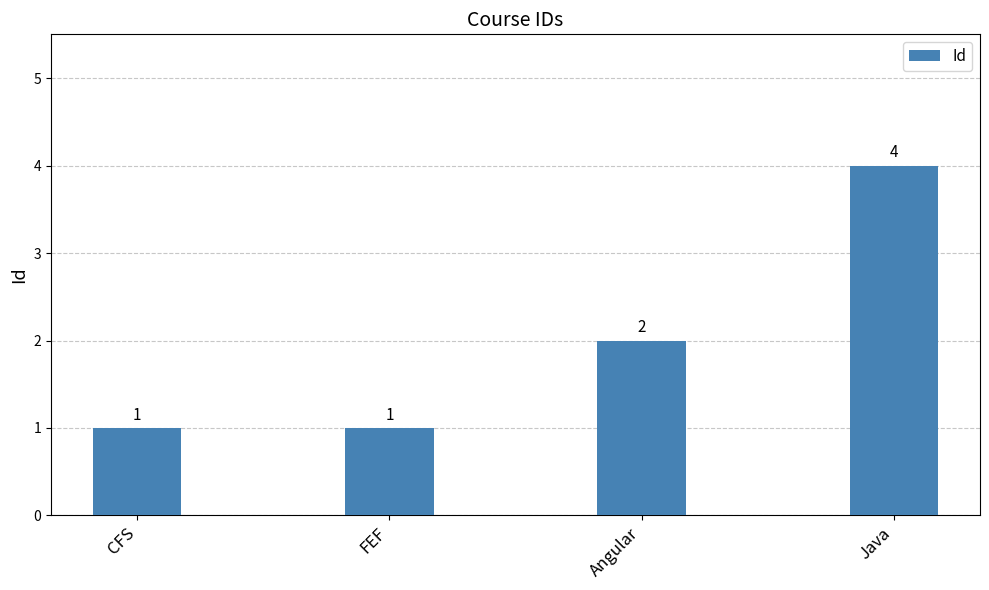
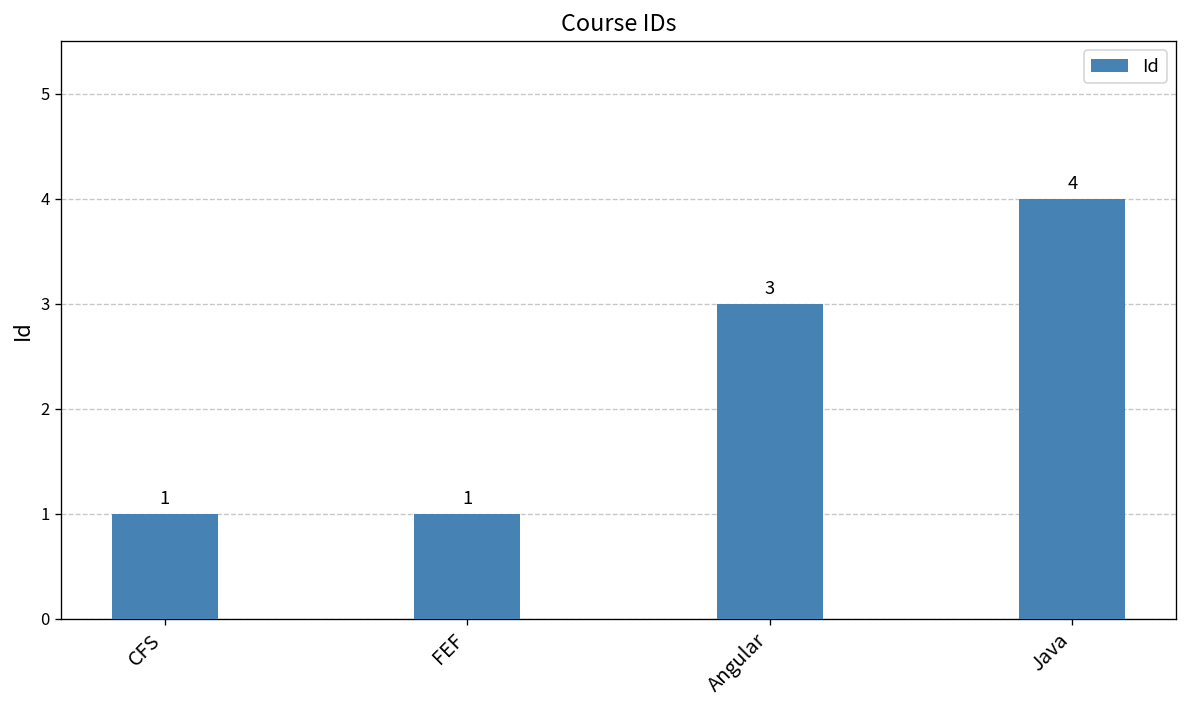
Angular: 2 -> 3
